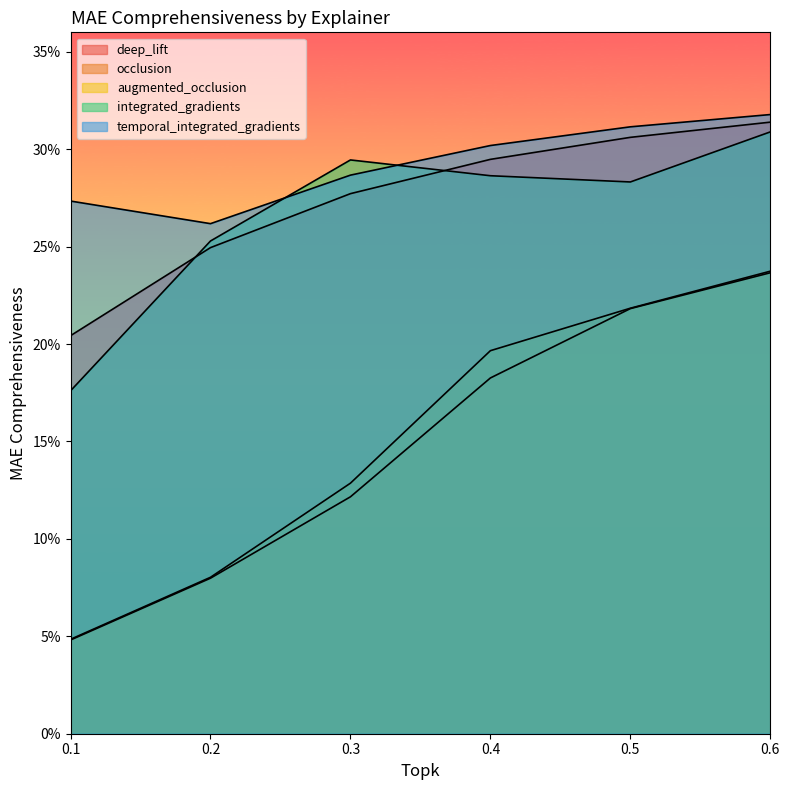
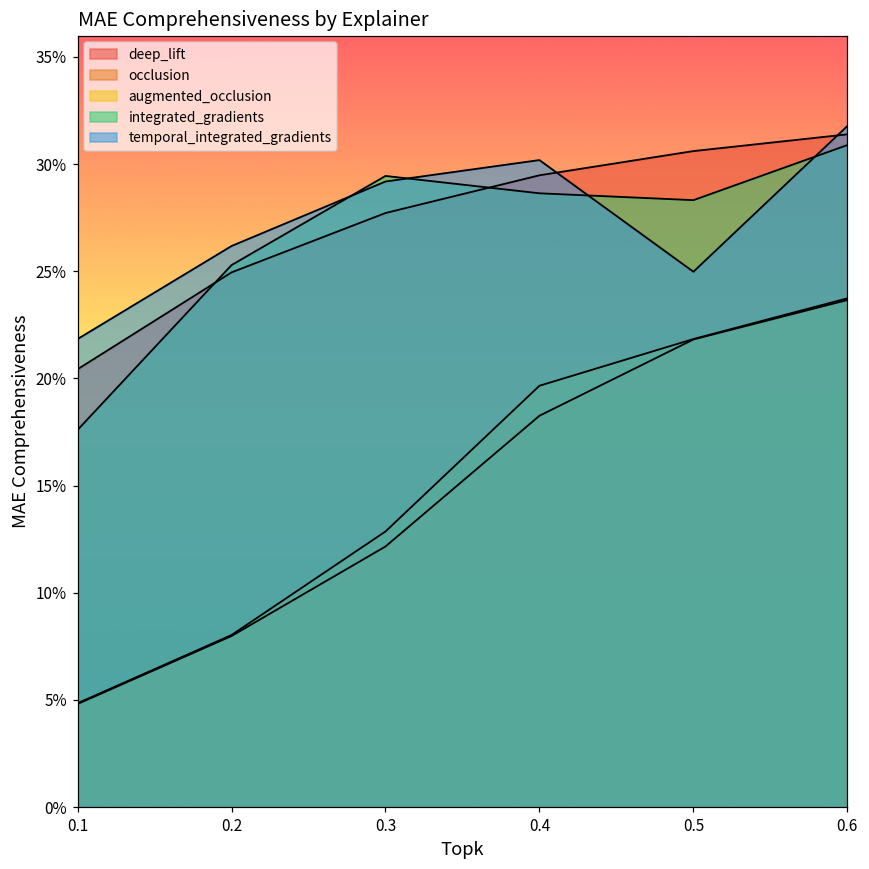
temporal_integrated_gradients, 0.1: 27.3% -> 21.8%
temporal_integrated_gradients, 0.3: 28.7% -> 29.2%
temporal_integrated_gradients, 0.5: 31.2% -> 25.0%
